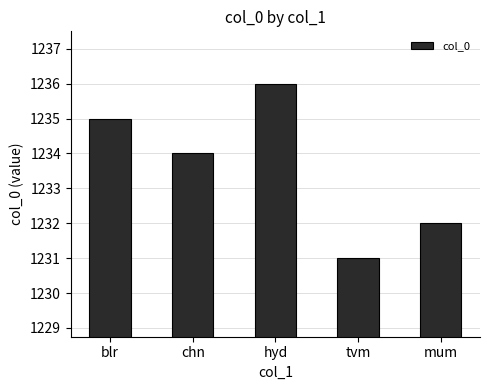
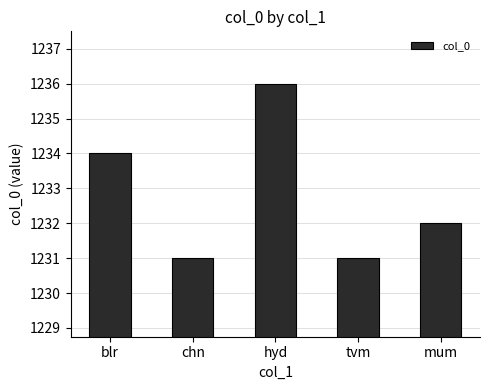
blr: 1235 -> 1234
chn: 1234 -> 1231
